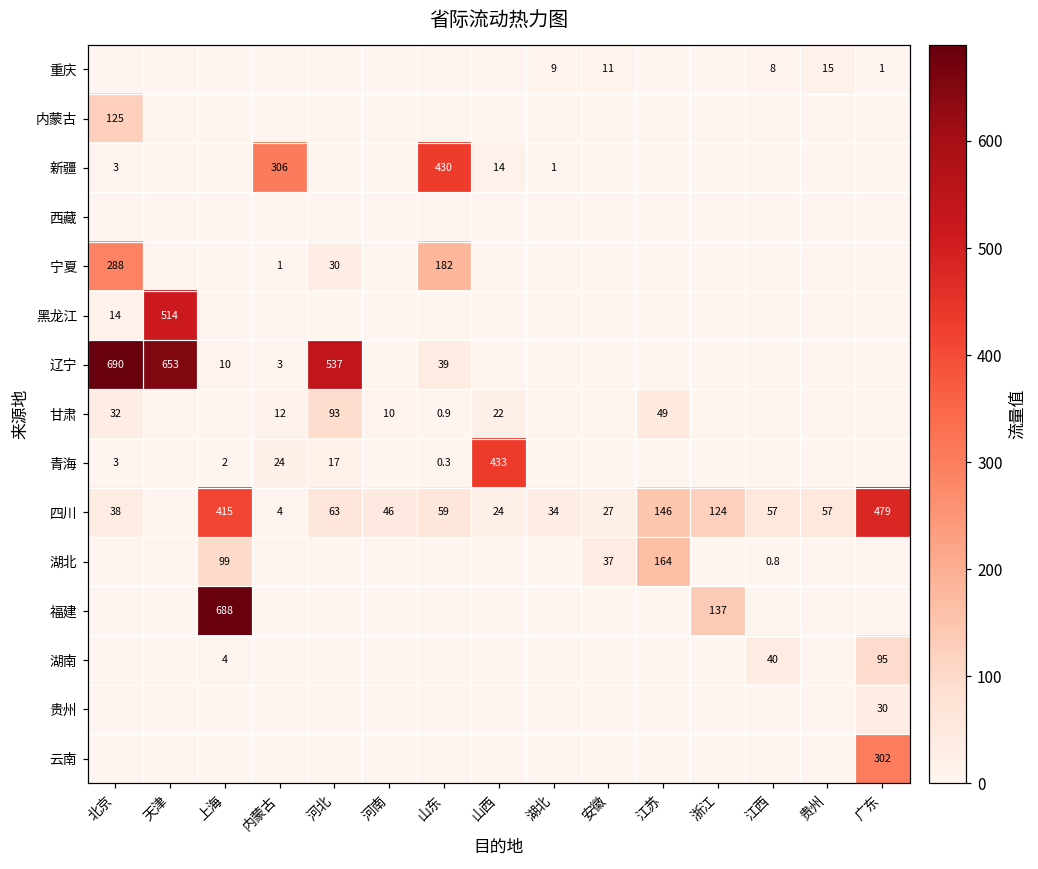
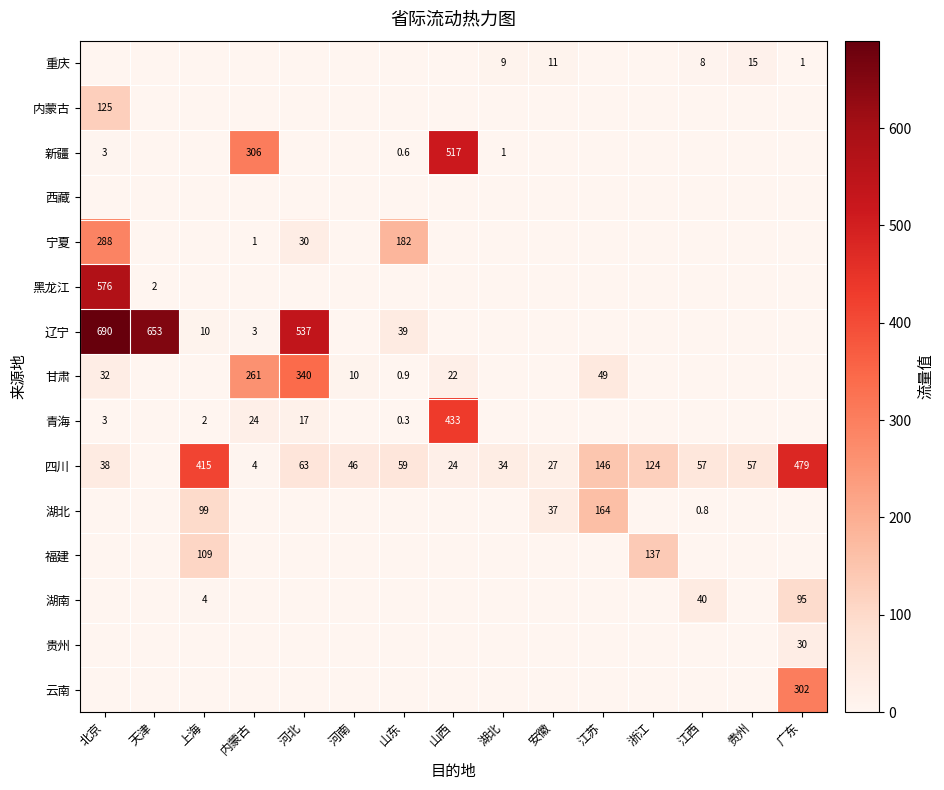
新疆, 山东: 430 -> 0.6
新疆, 山西: 14 -> 517
黑龙江, 北京: 14 -> 576
黑龙江, 天津: 514 -> 2
甘肃, 内蒙古: 12 -> 261
甘肃, 河北: 93 -> 340
福建, 上海: 688 -> 109
